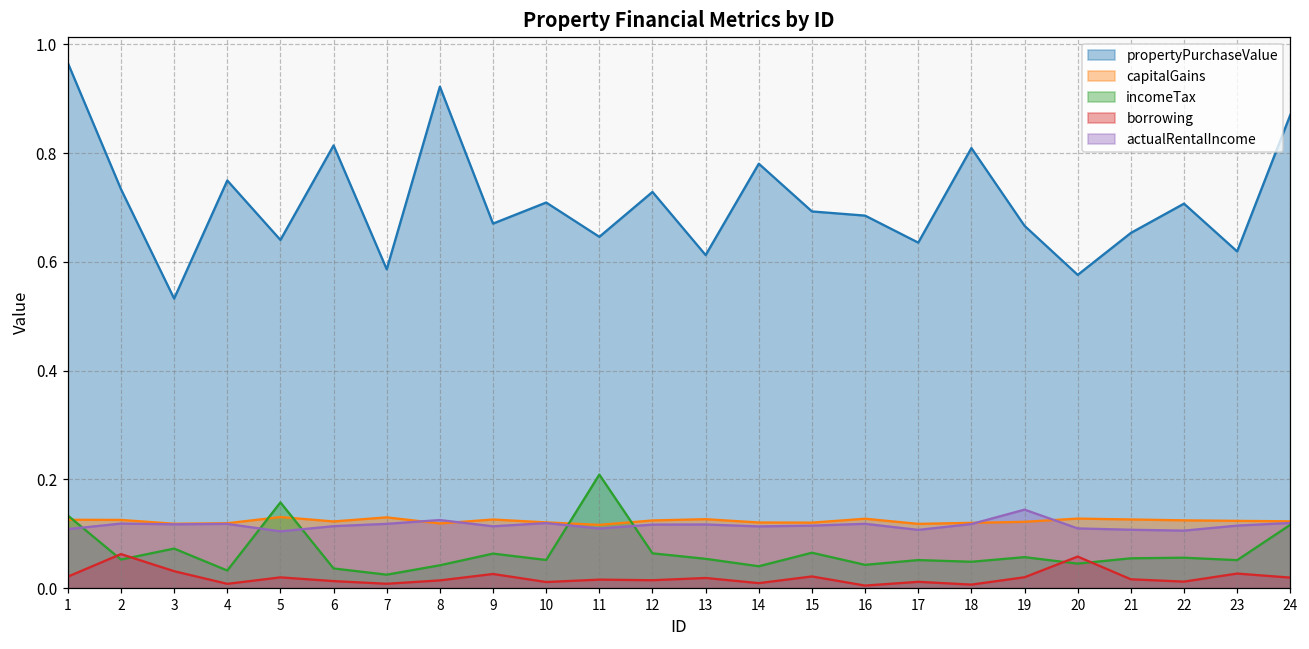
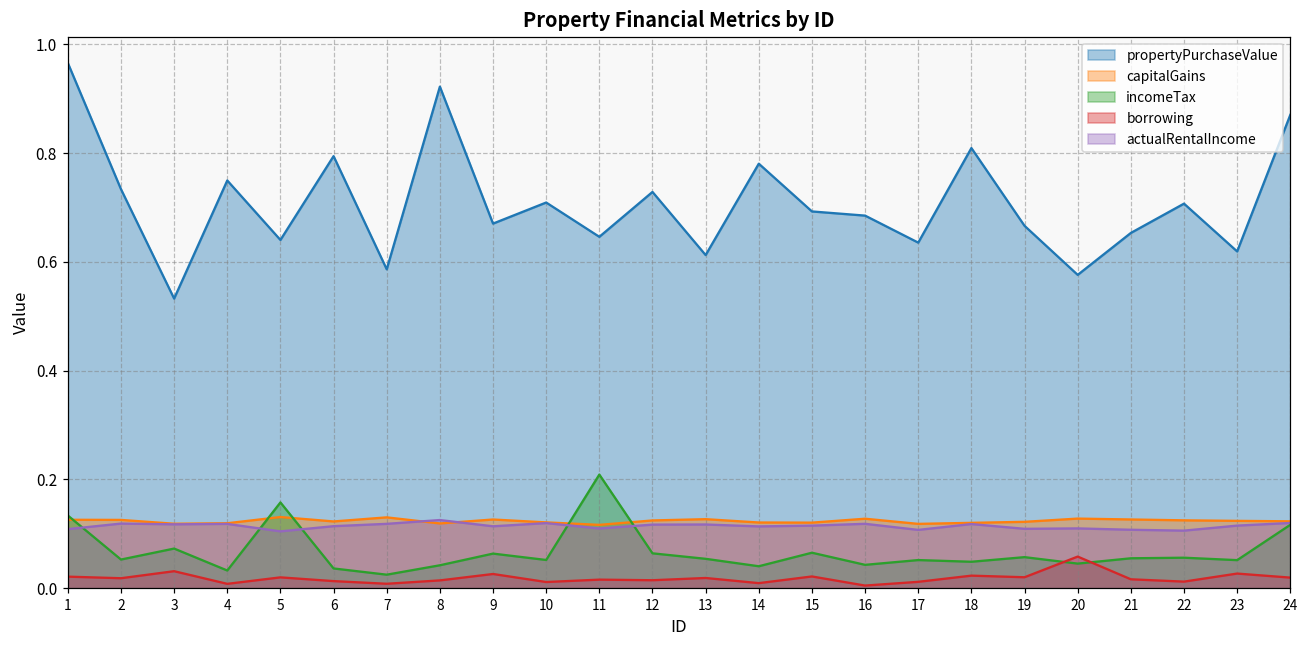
borrowing, 2: 0.06 -> 0.02
propertyPurchaseValue, 6: 0.81 -> 0.79
borrowing, 18: 0.01 -> 0.02
actualRentalIncome, 19: 0.14 -> 0.11
